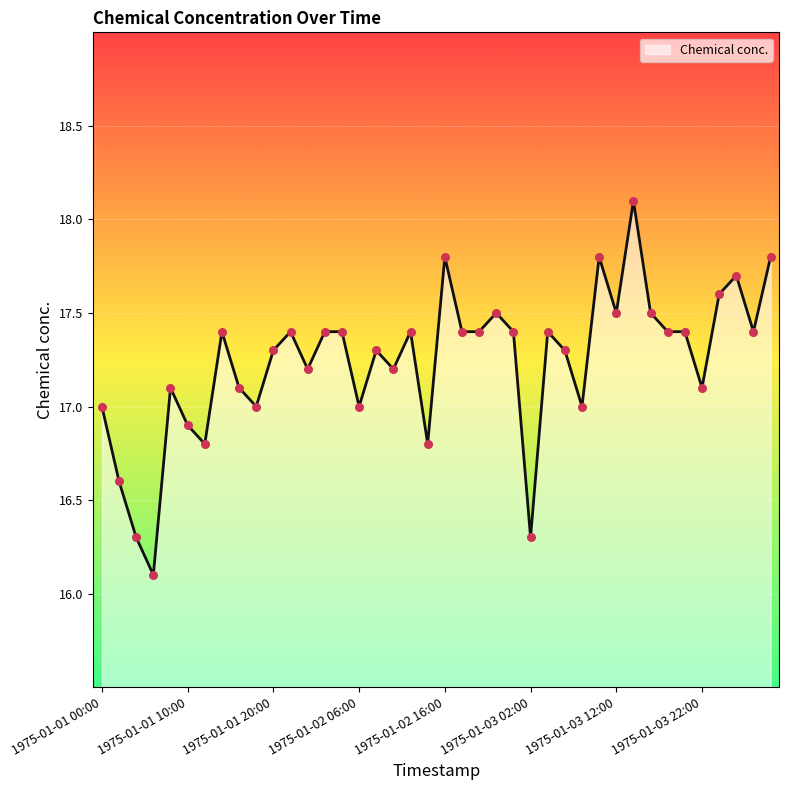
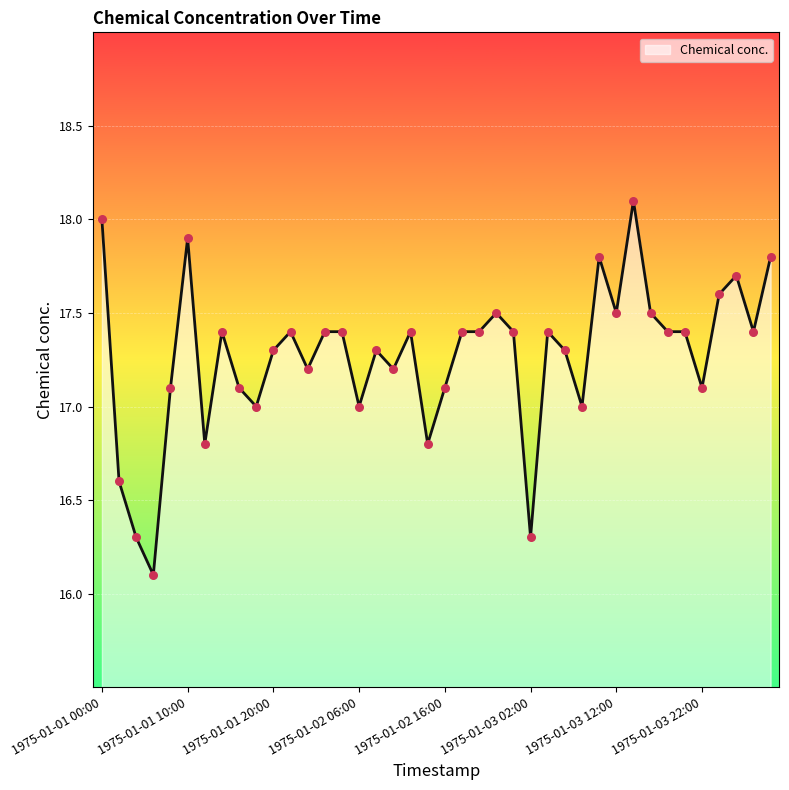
1975-01-01 00:00: 17 -> 18
1975-01-01 10:00: 16.9 -> 17.9
1975-01-02 16:00: 17.8 -> 17.1
